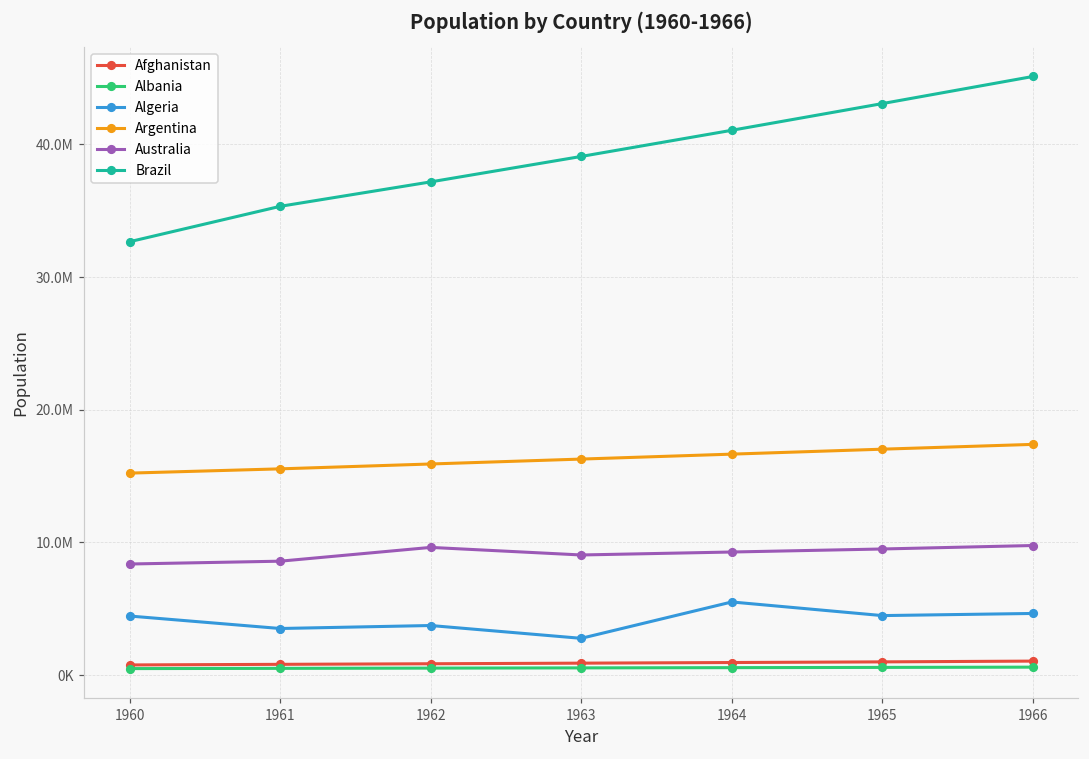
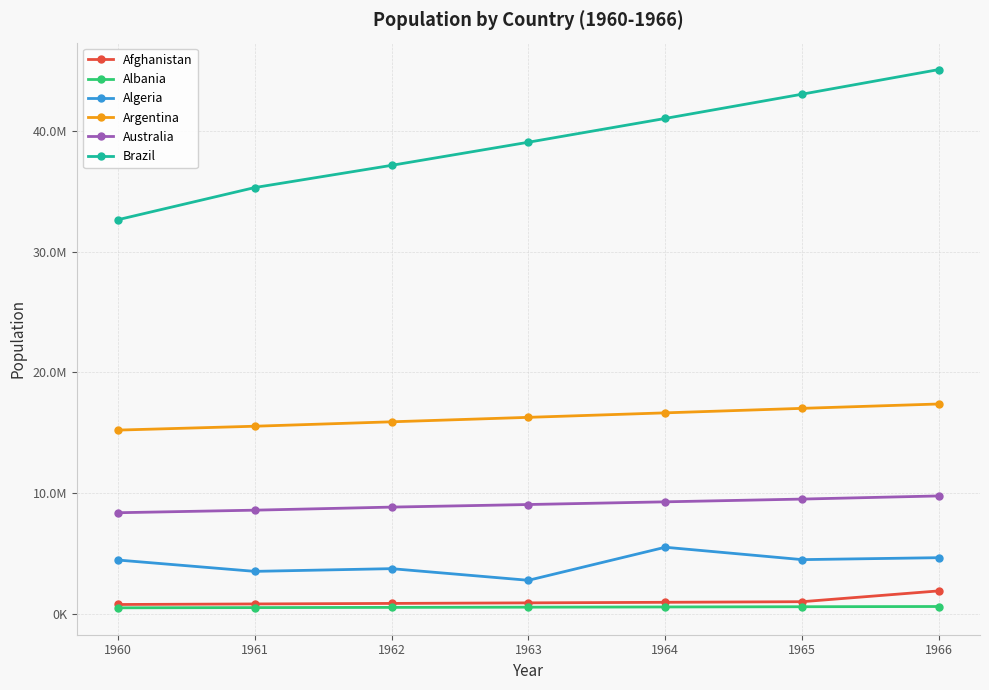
Australia, 1962: 9600000 -> 8800000
Afghanistan, 1966: 1100000 -> 1900000
